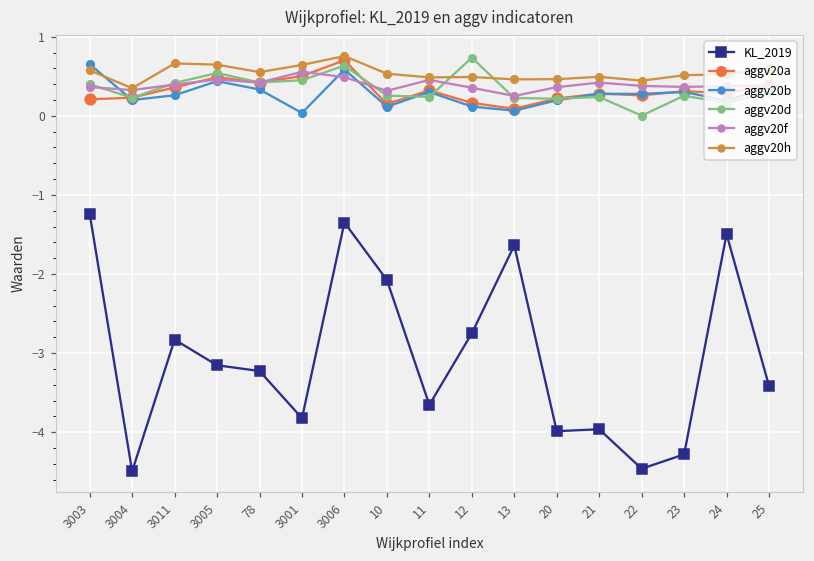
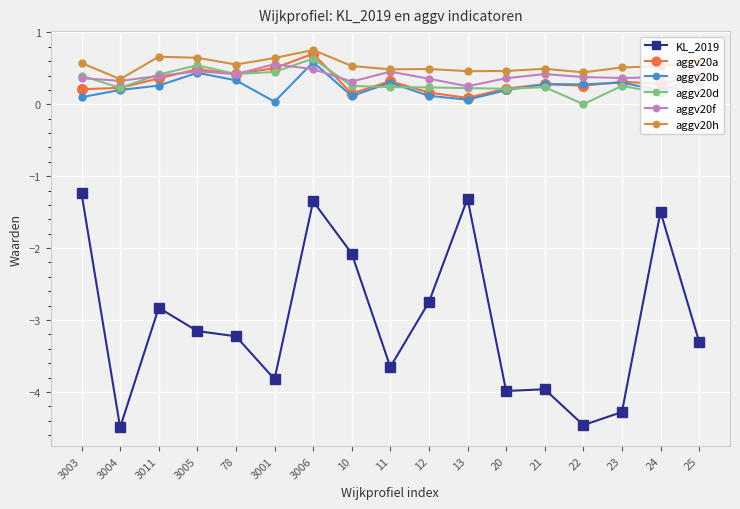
aggv20b, 3003: 0.7 -> 0.1
aggv20d, 12: 0.7 -> 0.2
KL_2019, 13: -1.6 -> -1.3
KL_2019, 25: -3.4 -> -3.3
